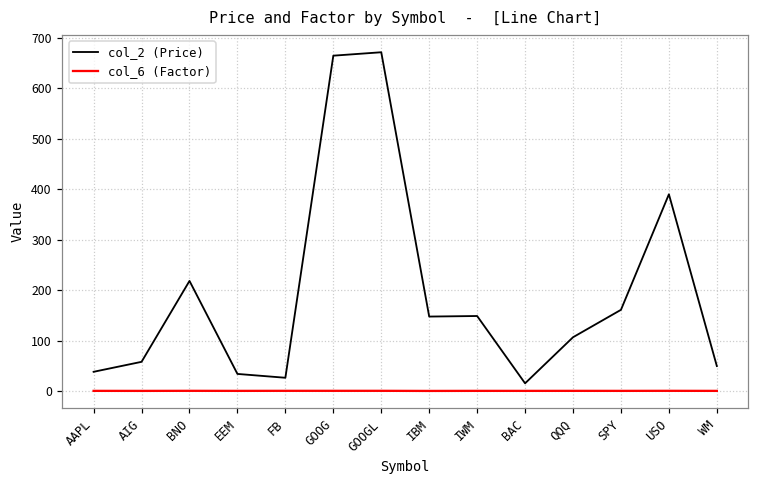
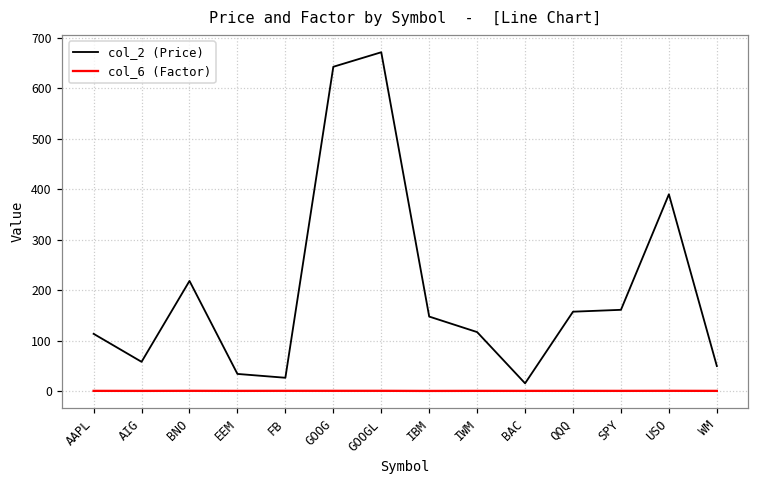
col_2 (Price), AAPL: 40 -> 110
col_2 (Price), GOOG: 660 -> 640
col_2 (Price), IWM: 150 -> 120
col_2 (Price), QQQ: 110 -> 160
